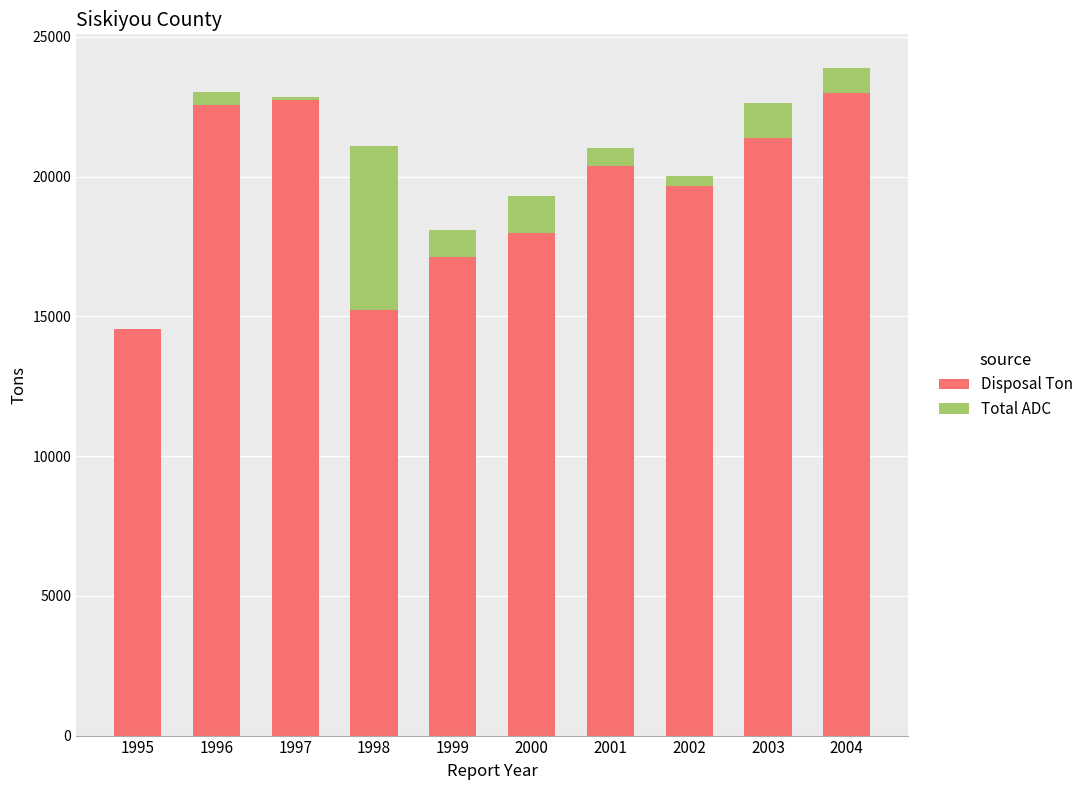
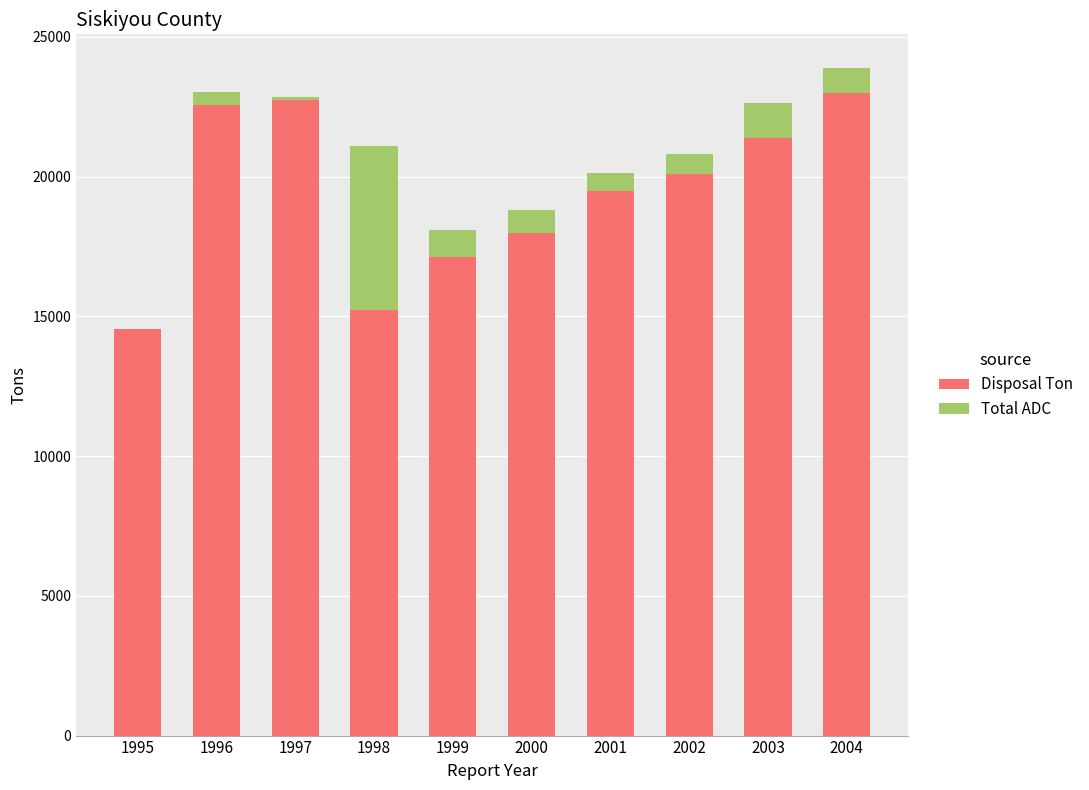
Total ADC, 2000: 1300 -> 800
Disposal Ton, 2001: 20400 -> 19500
Disposal Ton, 2002: 19700 -> 20100
Total ADC, 2002: 400 -> 700
